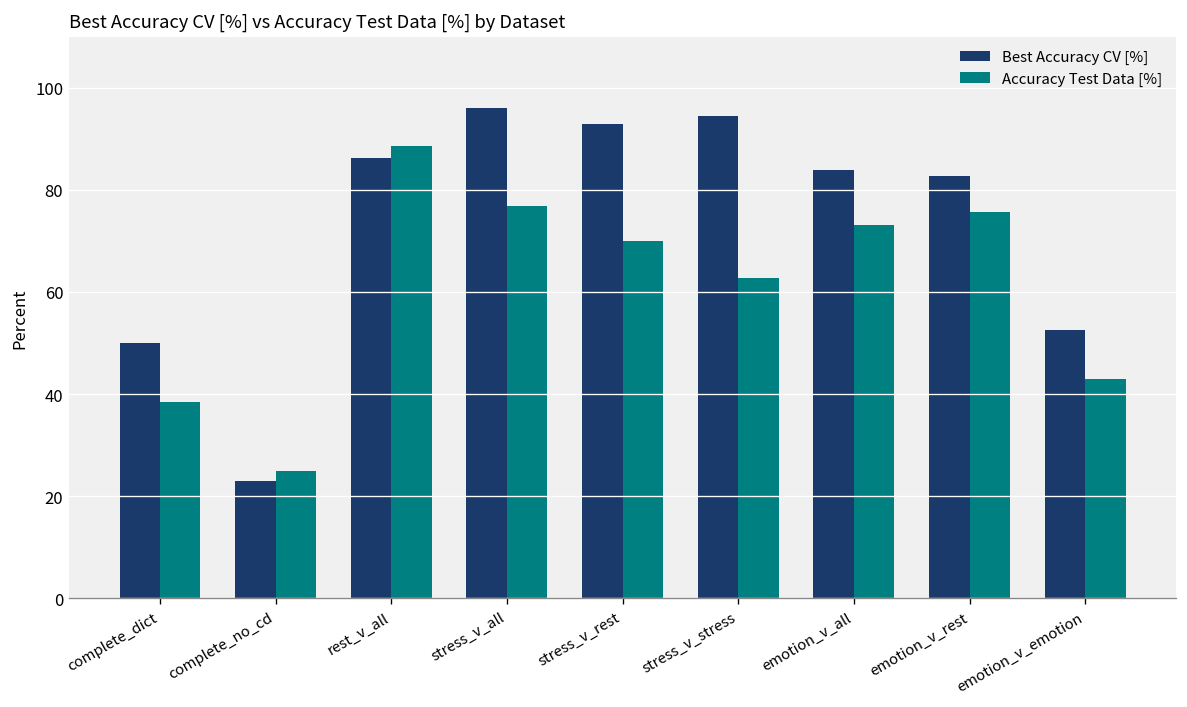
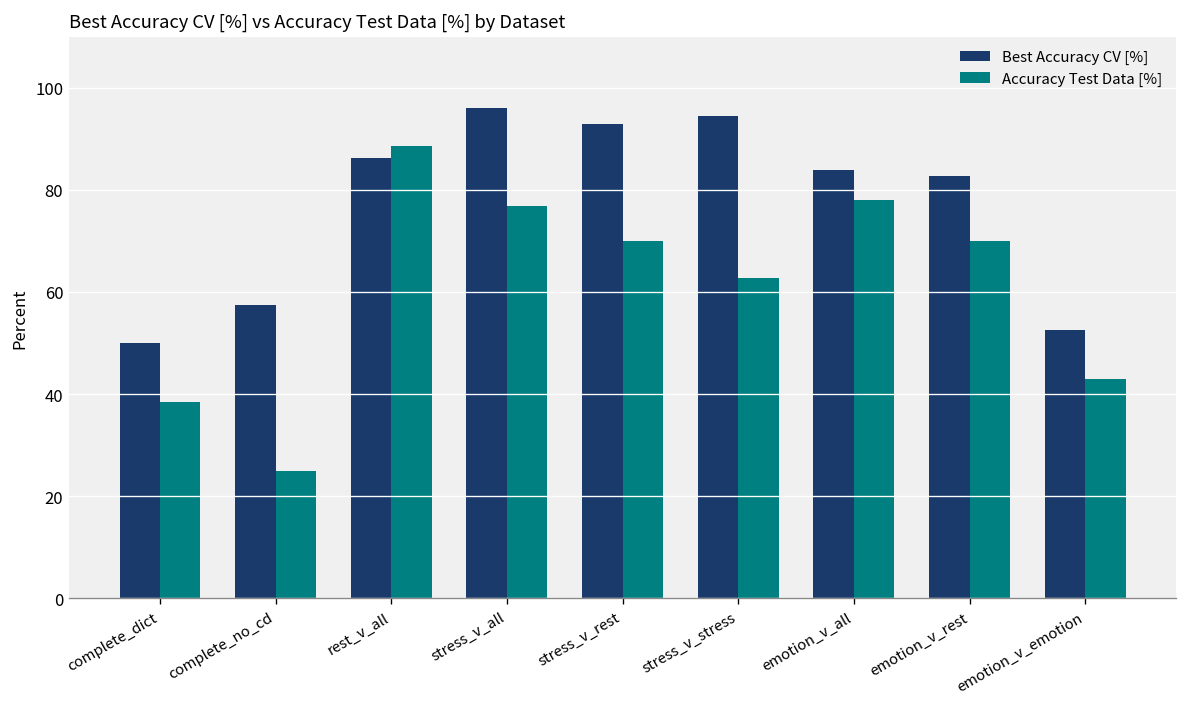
Best Accuracy CV [%], complete_no_cd: 23 -> 58
Accuracy Test Data [%], emotion_v_all: 73 -> 78
Accuracy Test Data [%], emotion_v_rest: 76 -> 70
